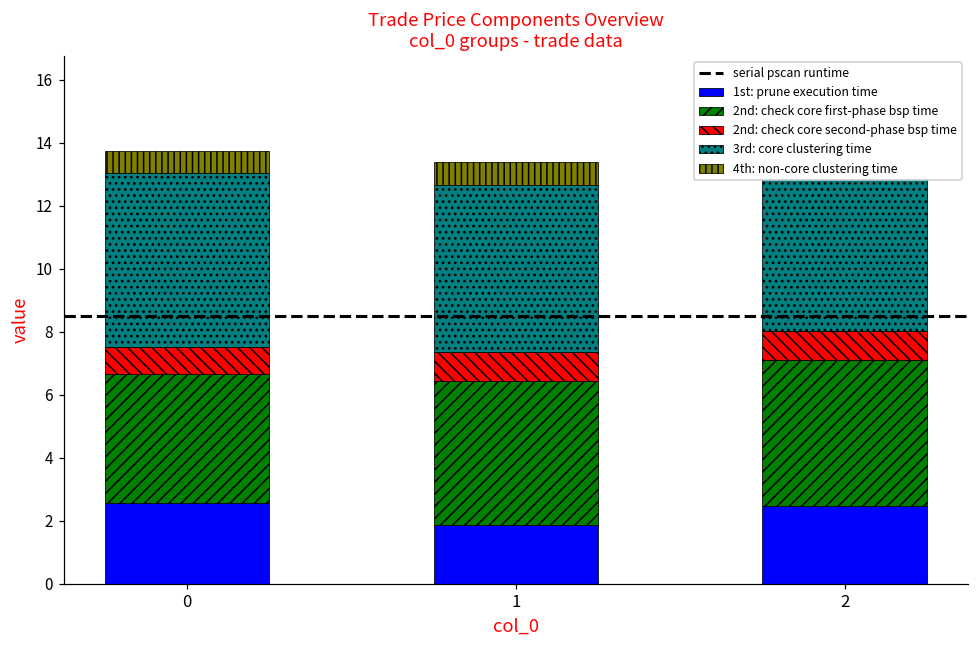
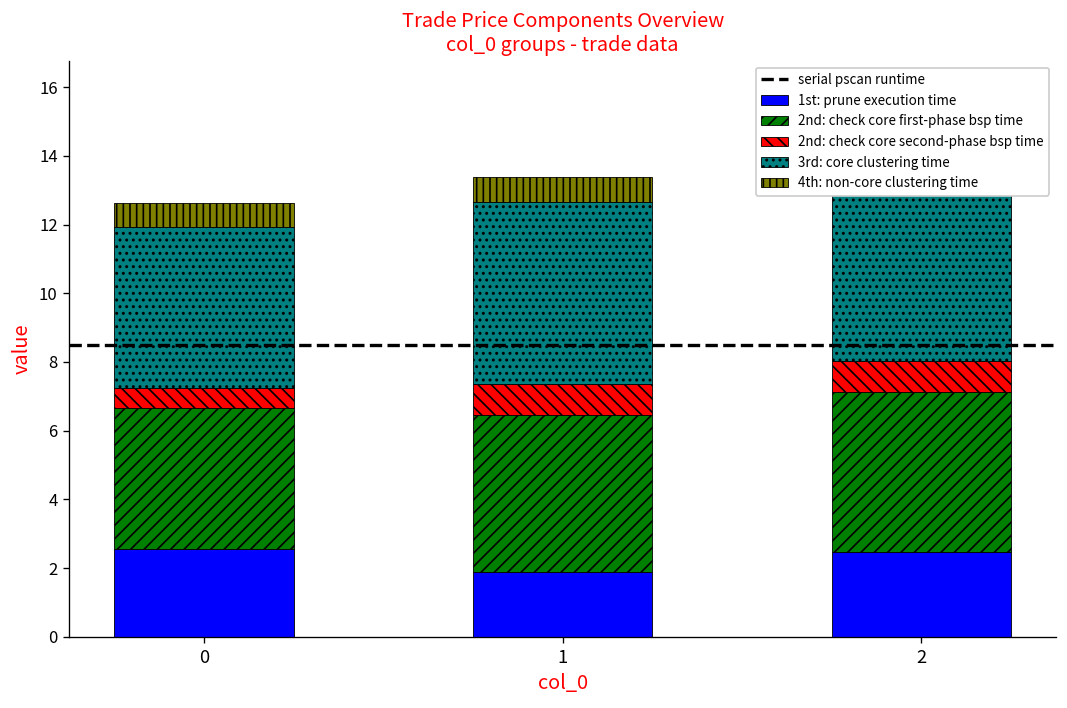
2nd: check core second-phase bsp time, 0: 0.9 -> 0.6
3rd: core clustering time, 0: 5.5 -> 4.7
